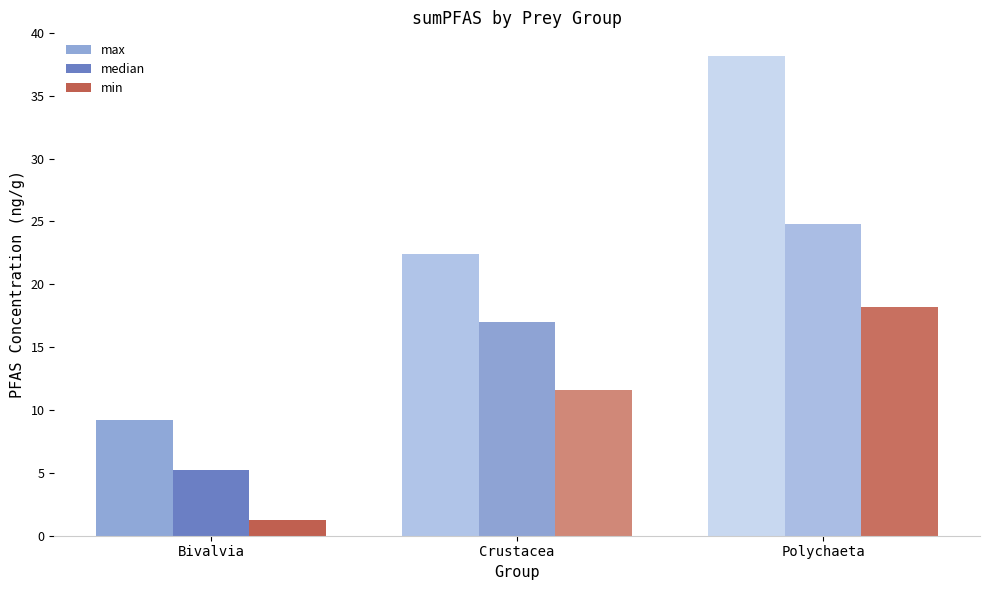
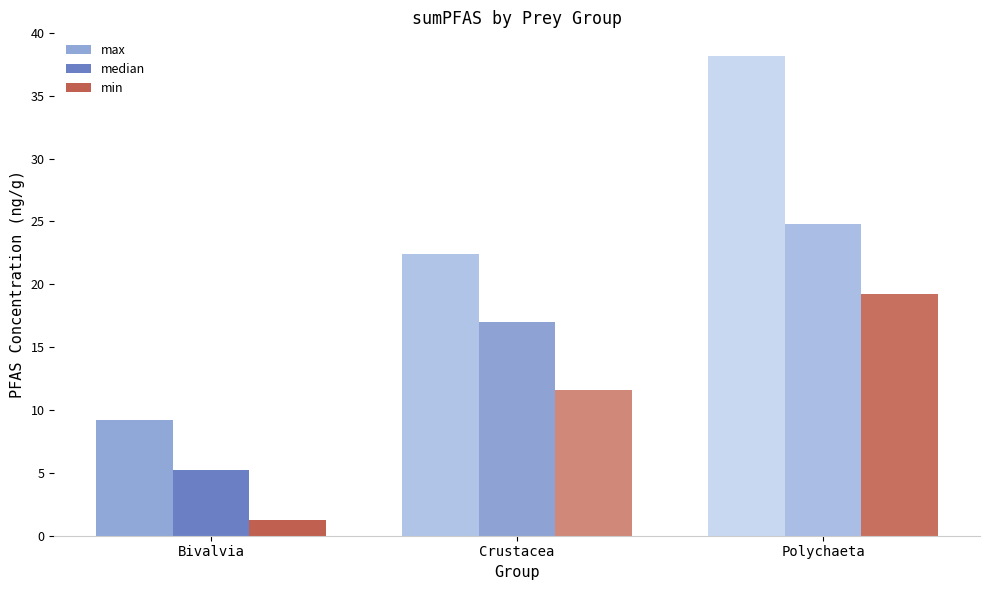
min, Polychaeta: 18.2 -> 19.2
